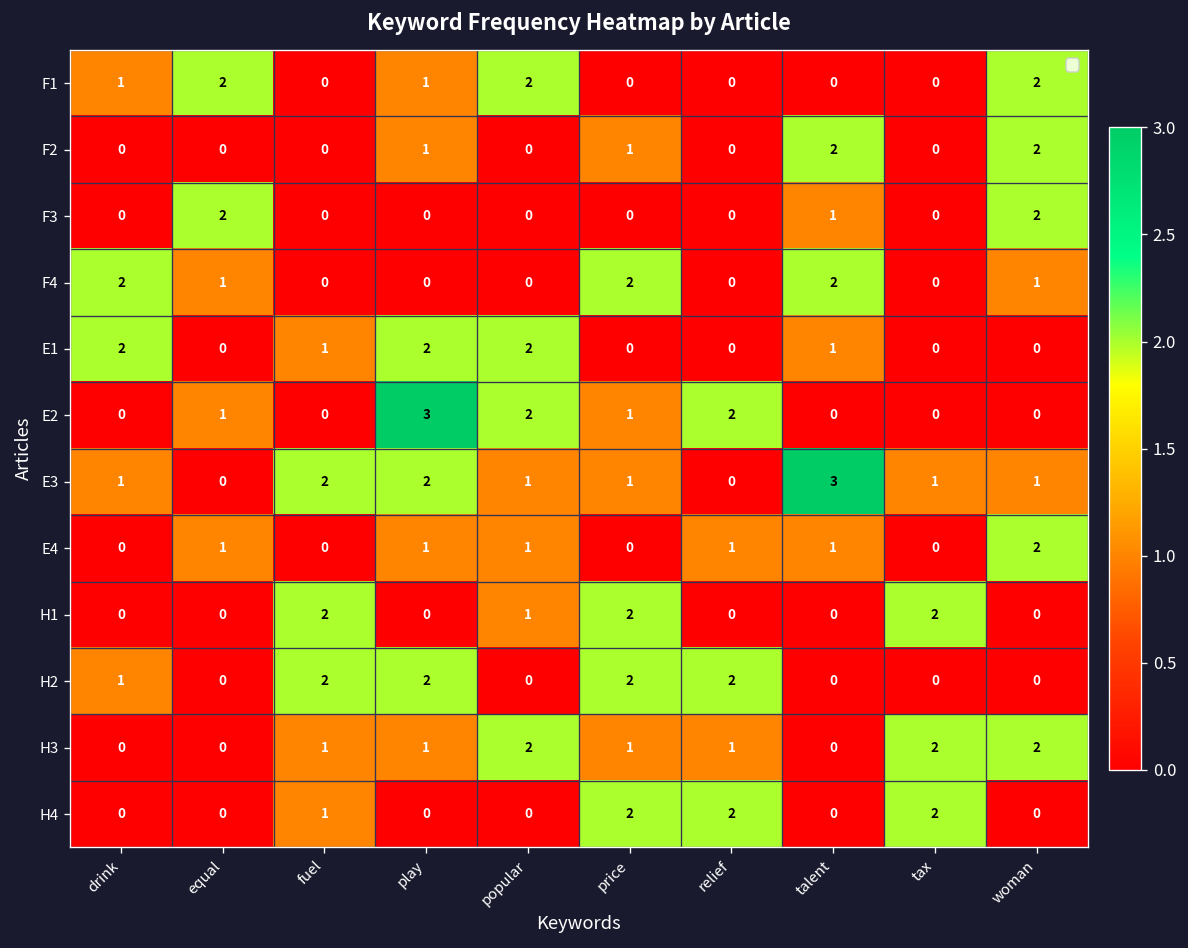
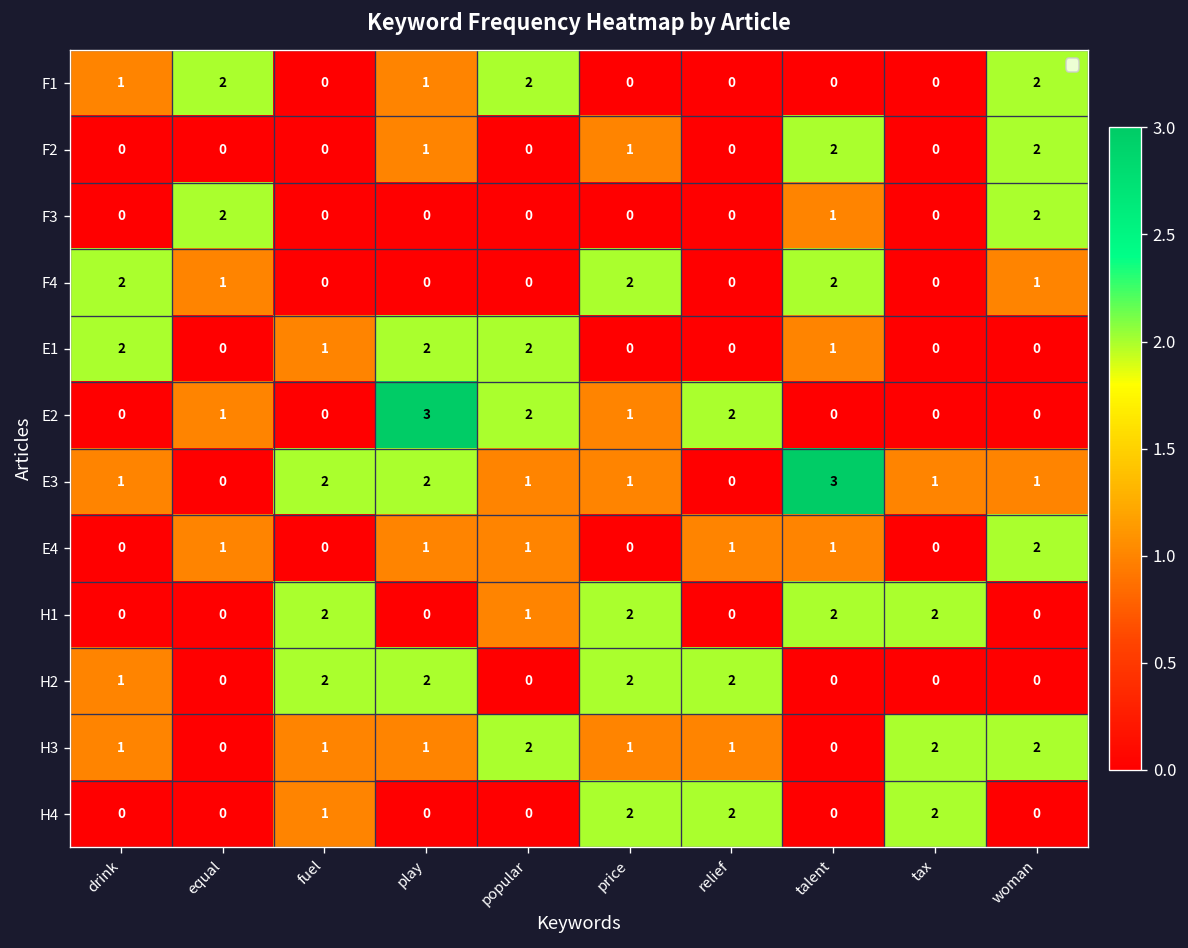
H1, talent: 0 -> 2
H3, drink: 0 -> 1
